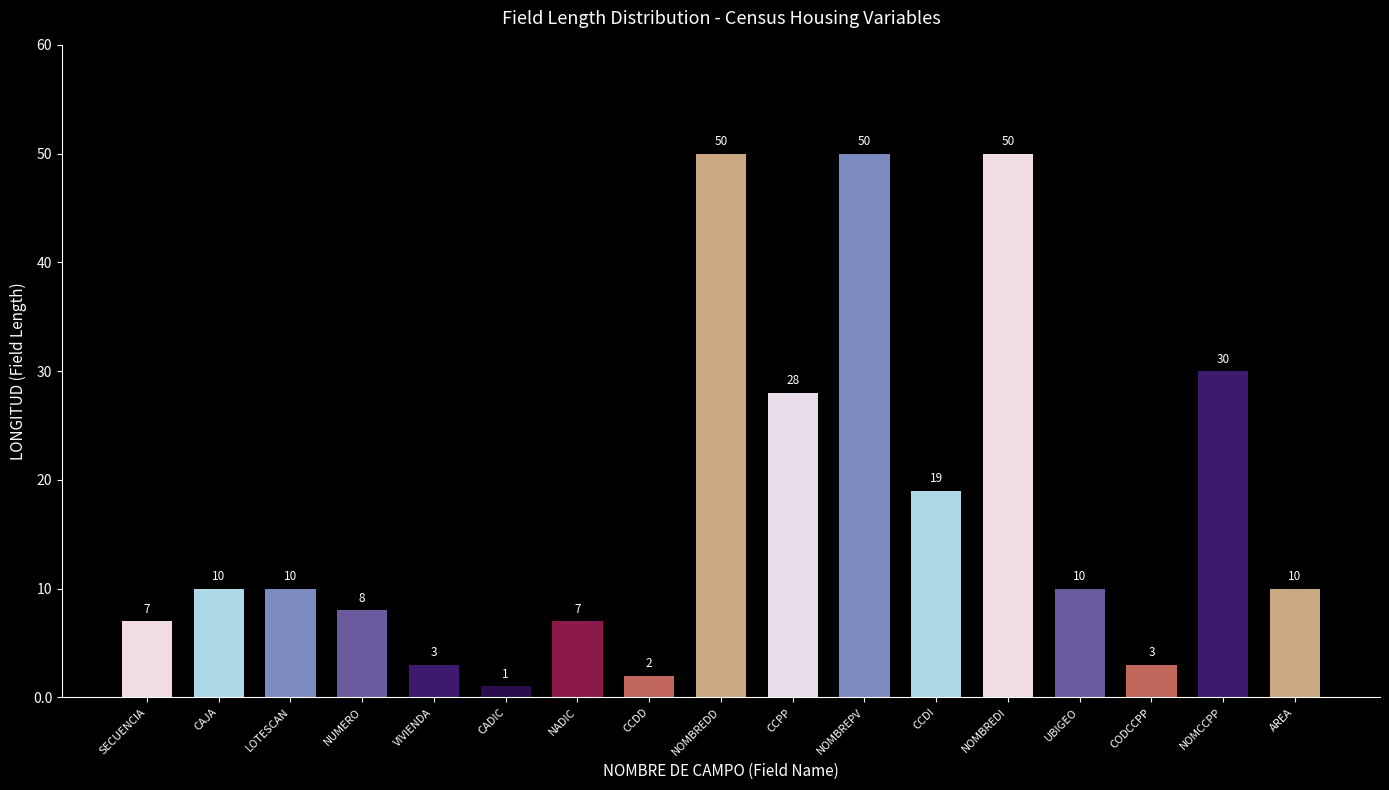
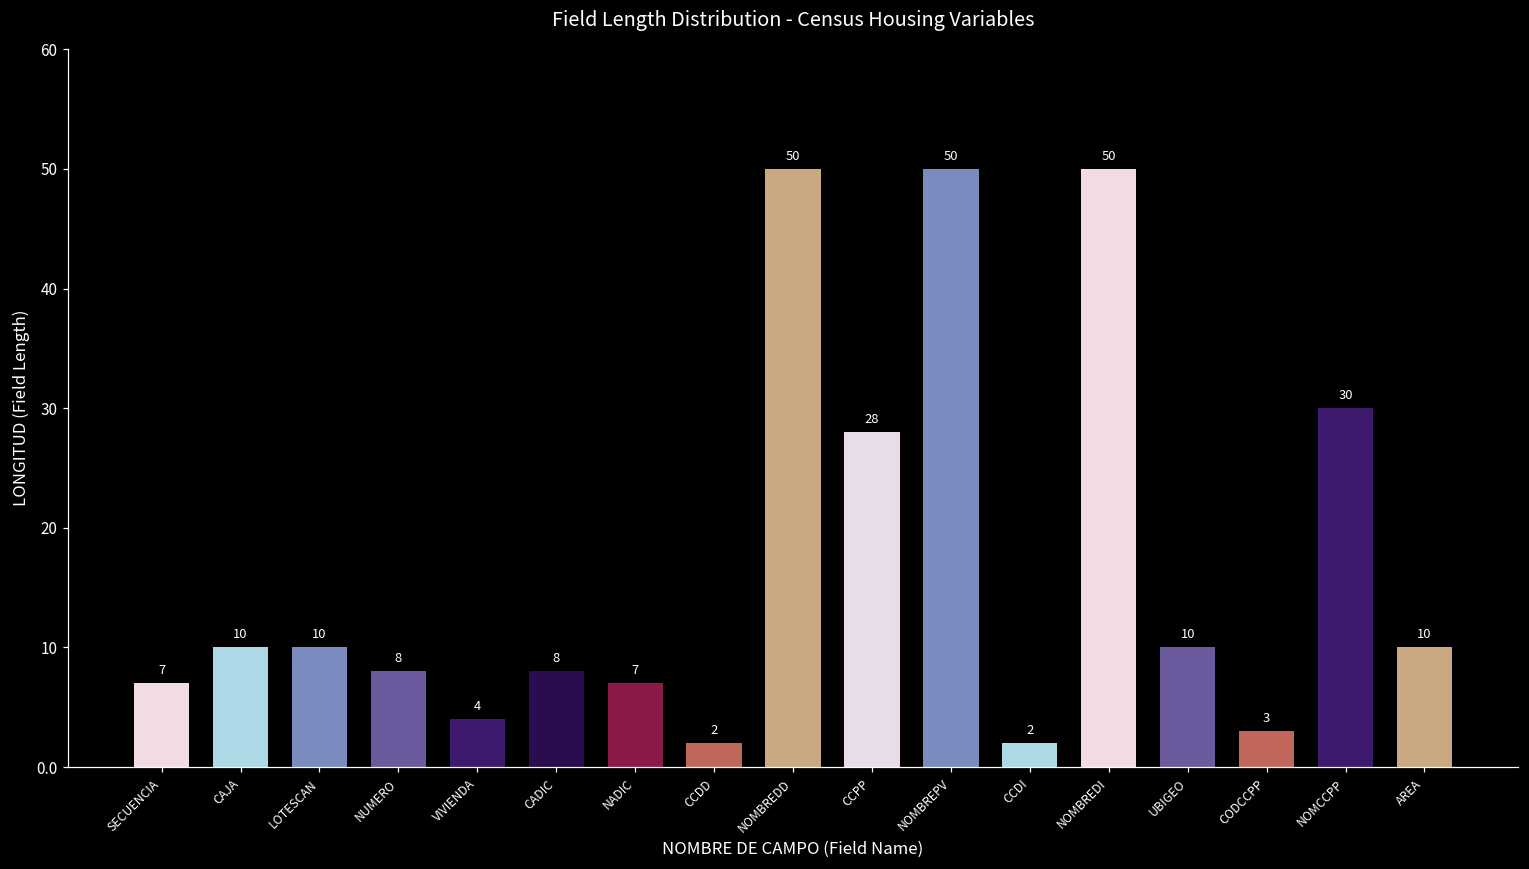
VIVIENDA: 3 -> 4
CADIC: 1 -> 8
CCDI: 19 -> 2
